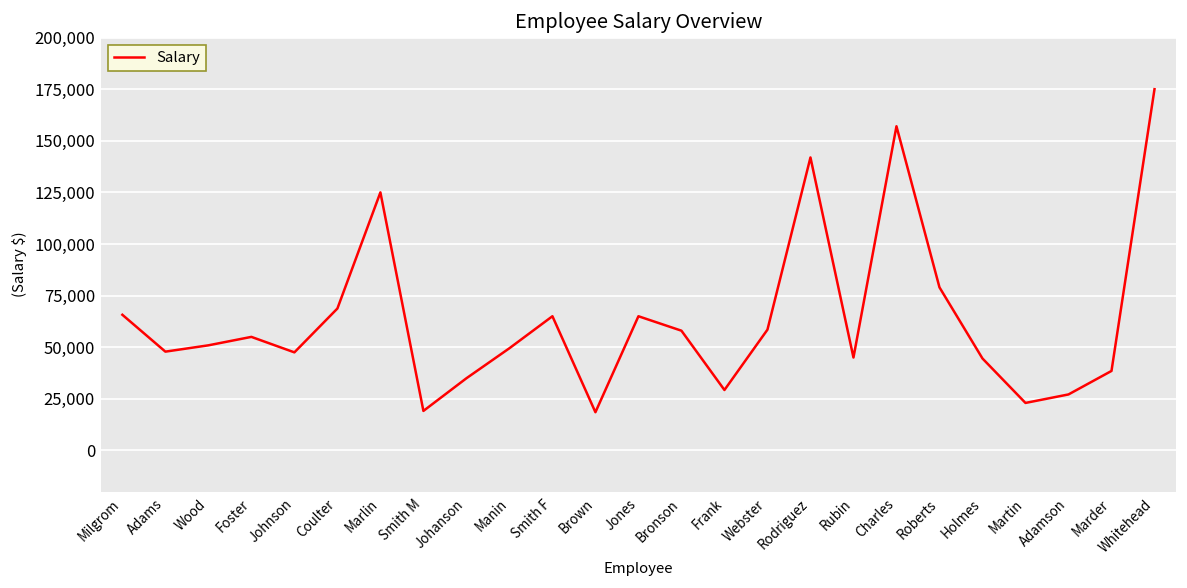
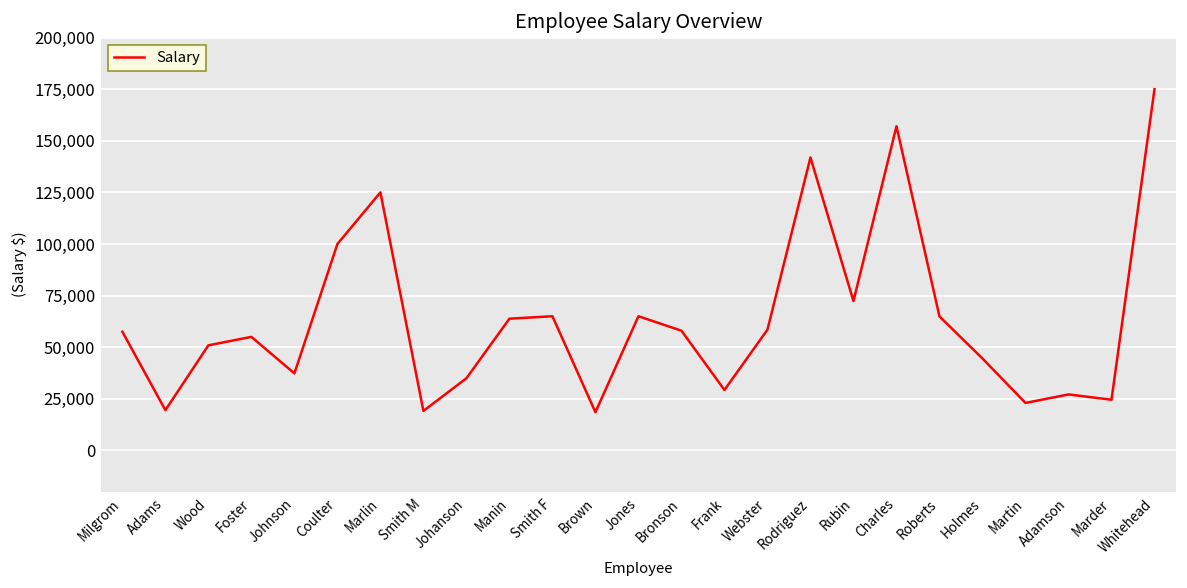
Milgrom: 66,000 -> 58,000
Adams: 48,000 -> 20,000
Johnson: 48,000 -> 37,000
Coulter: 69,000 -> 100,000
Manin: 50,000 -> 64,000
Rubin: 45,000 -> 72,000
Roberts: 79,000 -> 65,000
Marder: 39,000 -> 25,000
